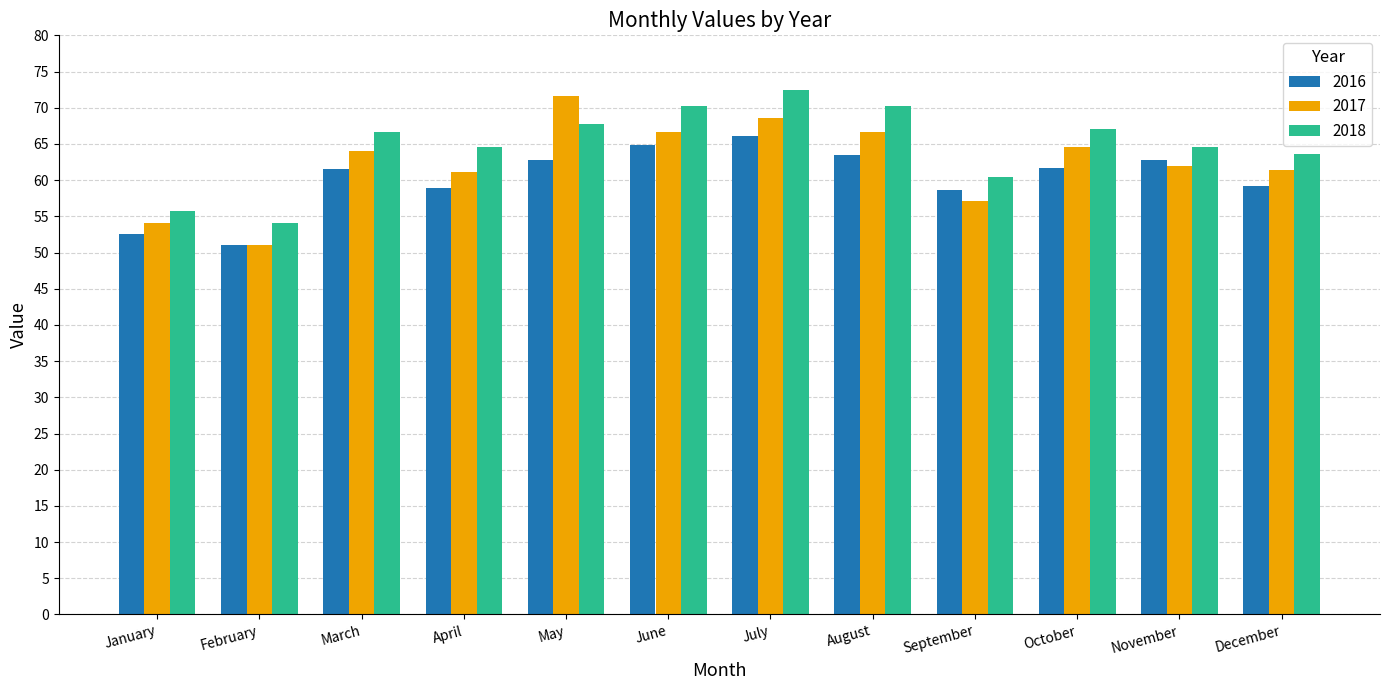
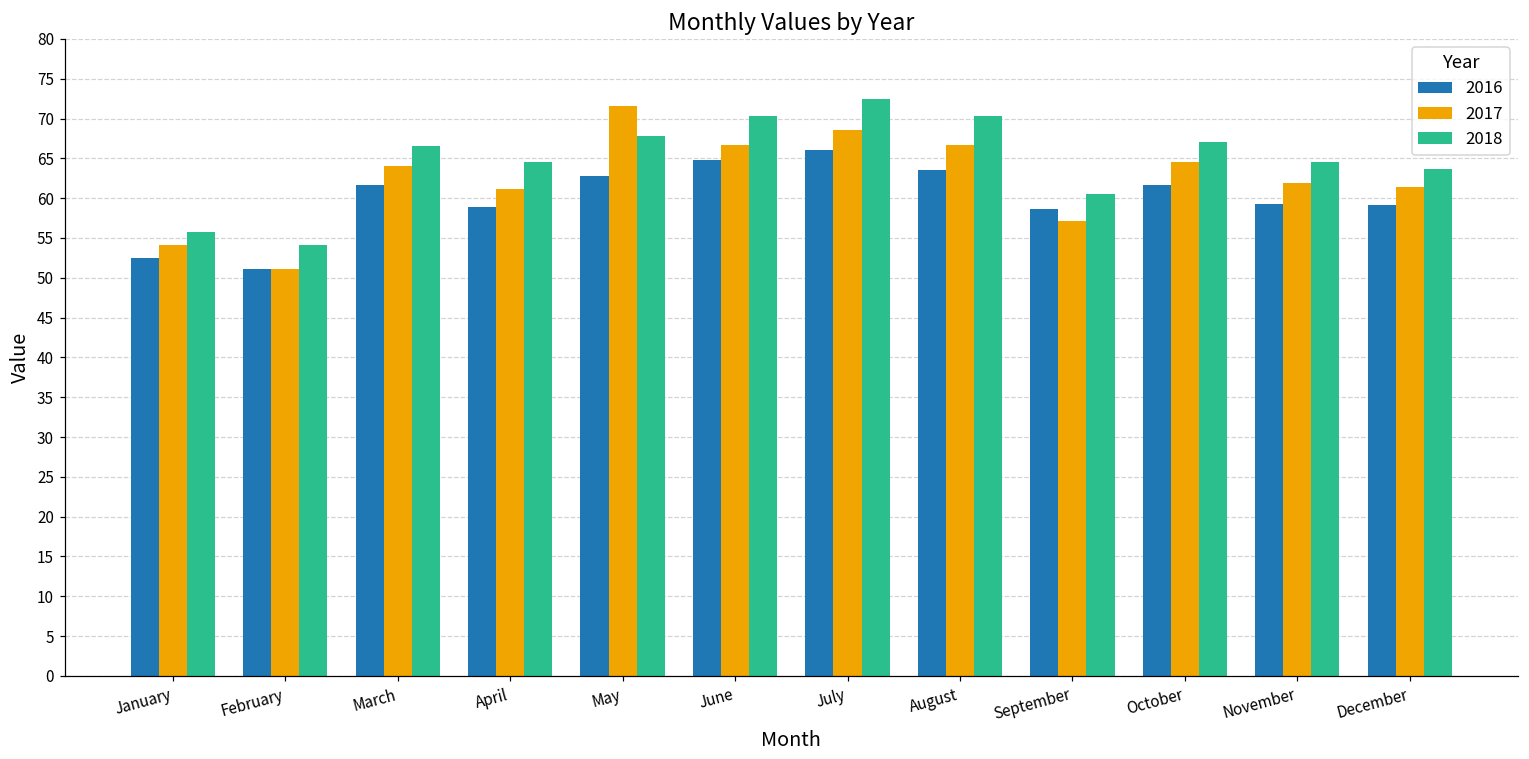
2016, November: 63 -> 59
